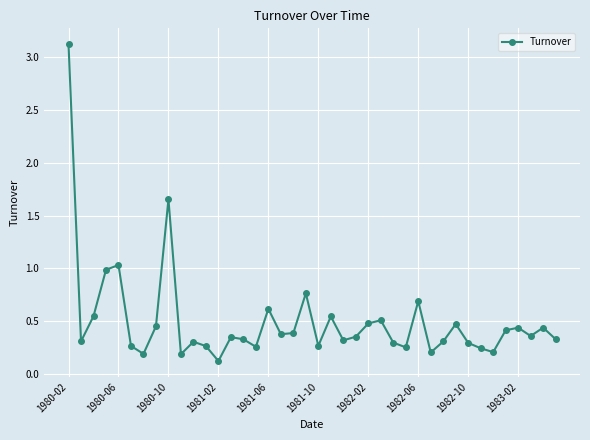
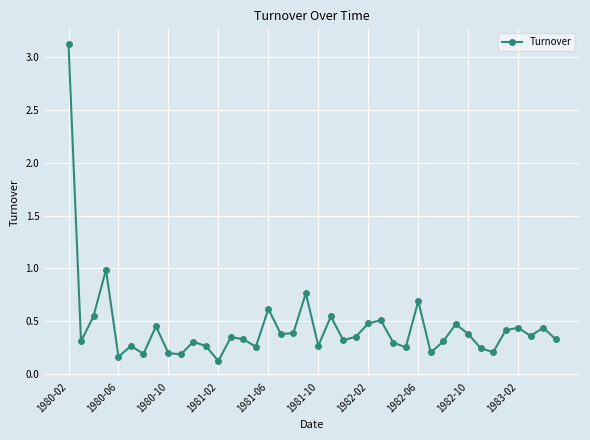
1980-06: 1.03 -> 0.16
1980-10: 1.66 -> 0.19
1982-10: 0.29 -> 0.38
